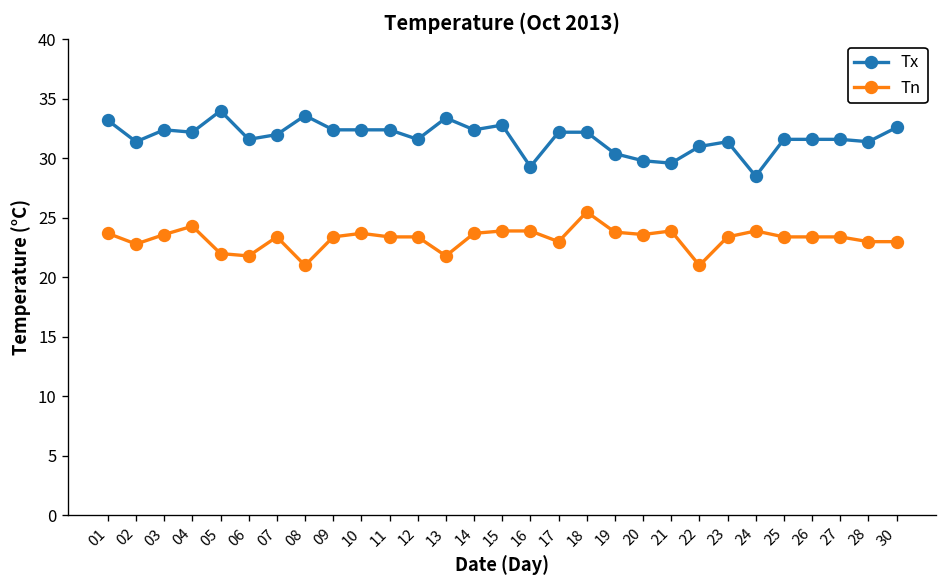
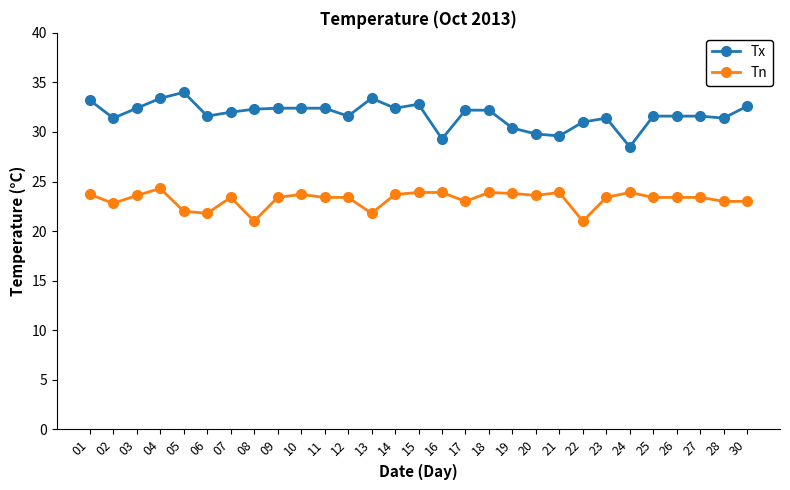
Tx, 04: 32 -> 33
Tx, 08: 34 -> 32
Tn, 18: 26 -> 24
